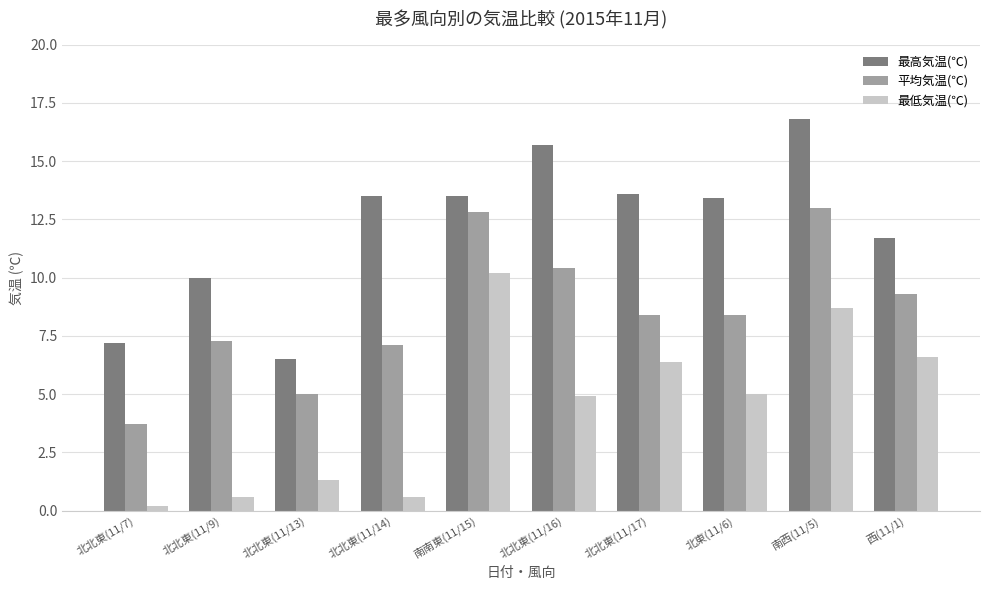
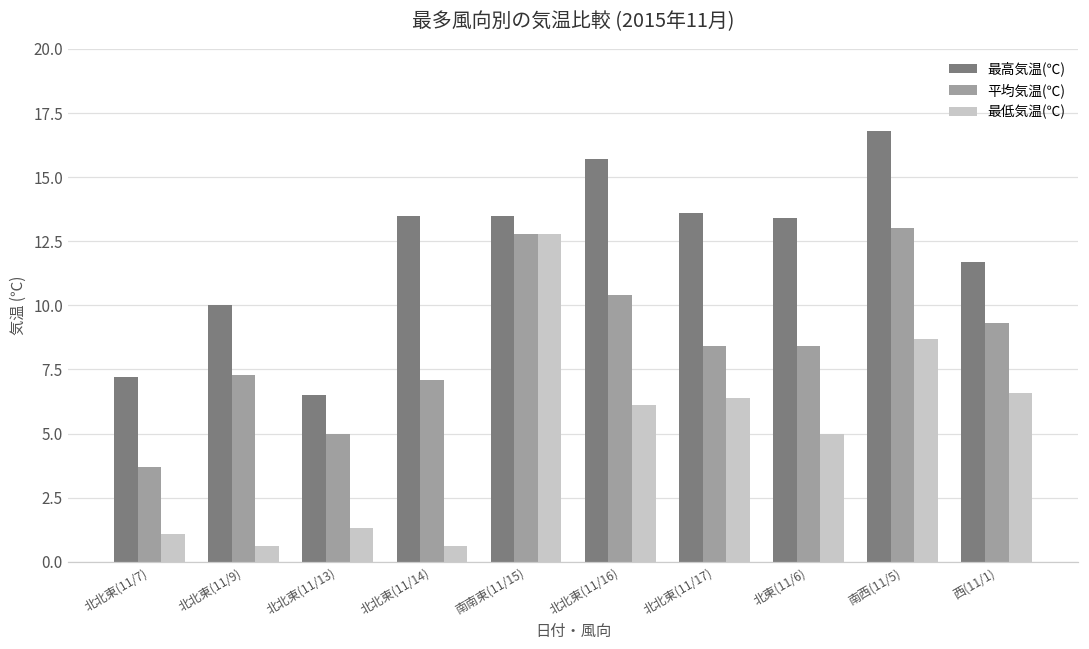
最低気温(℃), 北北東(11/7): 0.2 -> 1.1
最低気温(℃), 南南東(11/15): 10.2 -> 12.8
最低気温(℃), 北北東(11/16): 4.9 -> 6.1
